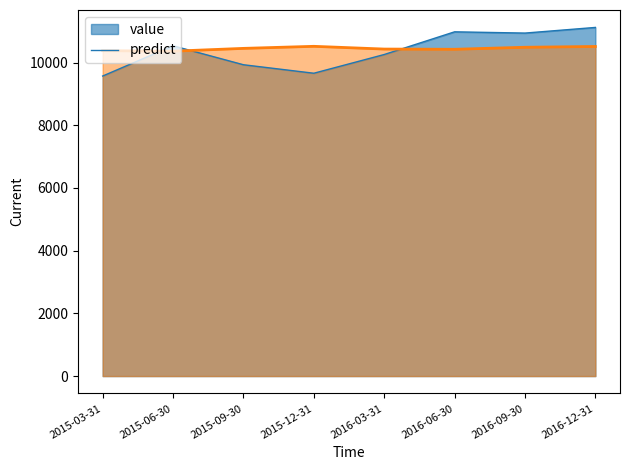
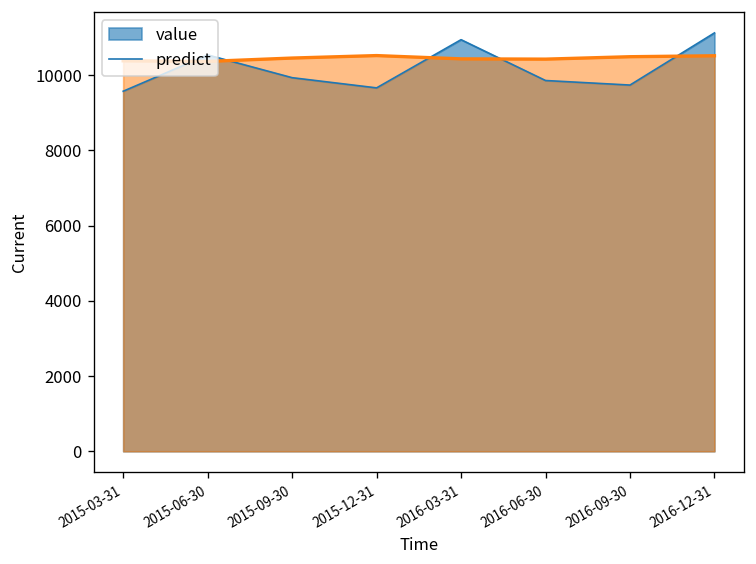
value, 2016-03-31: 10300 -> 10900
value, 2016-06-30: 11000 -> 9900
value, 2016-09-30: 10900 -> 9700
